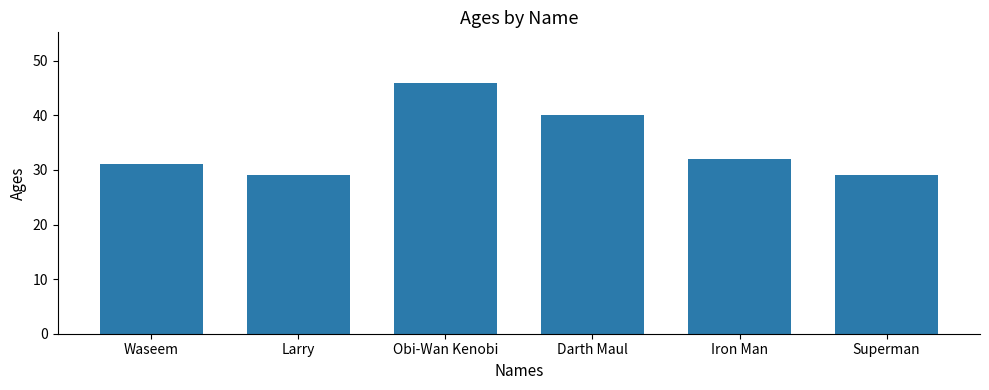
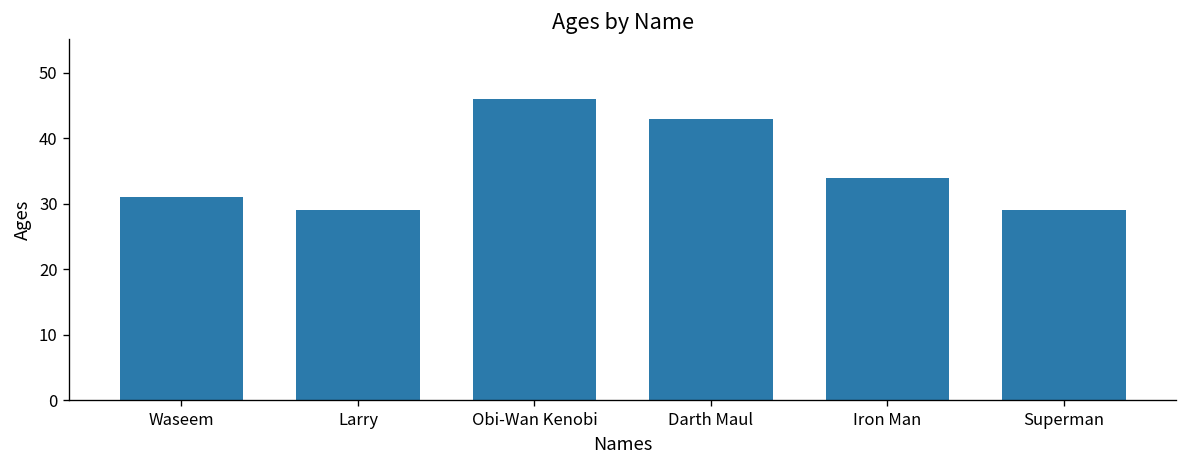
Darth Maul: 40 -> 43
Iron Man: 32 -> 34
